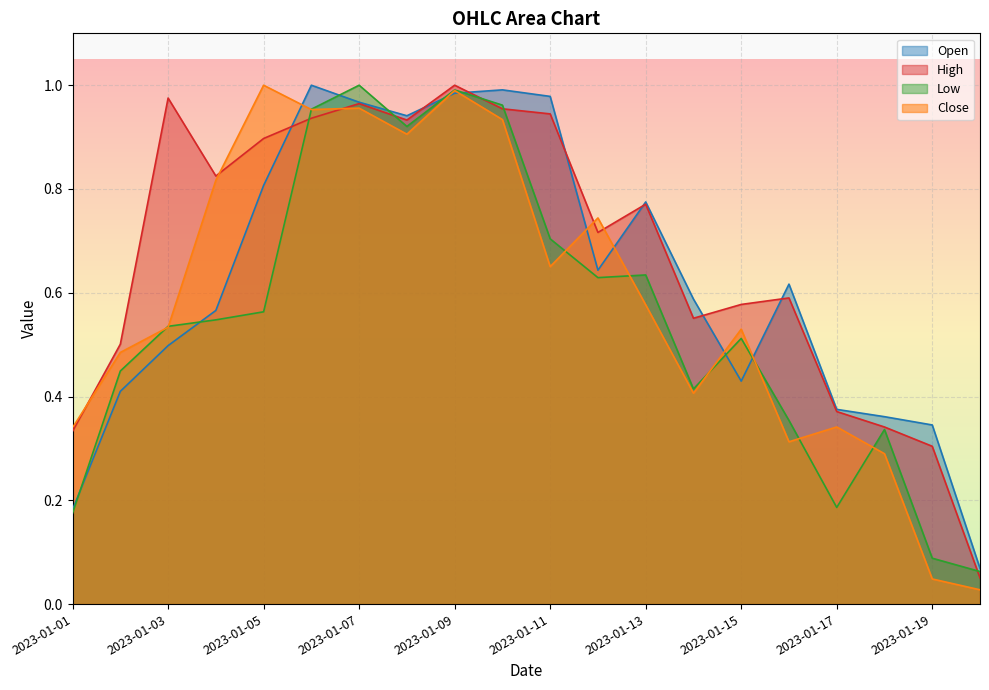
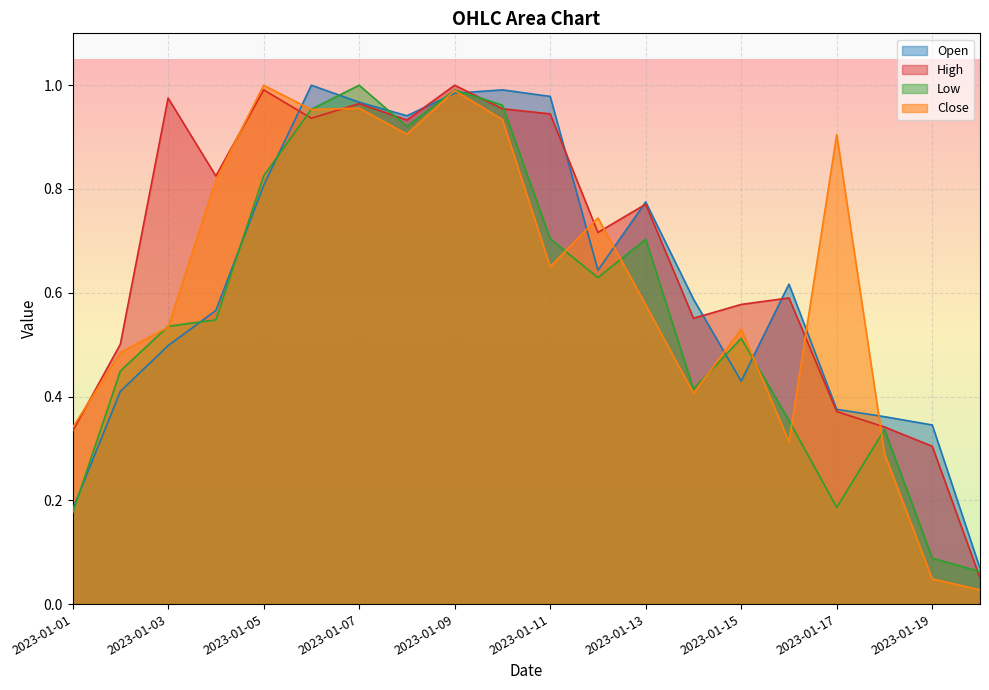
High, 2023-01-05: 0.90 -> 0.99
Low, 2023-01-05: 0.56 -> 0.83
Low, 2023-01-13: 0.63 -> 0.70
Close, 2023-01-17: 0.34 -> 0.90
